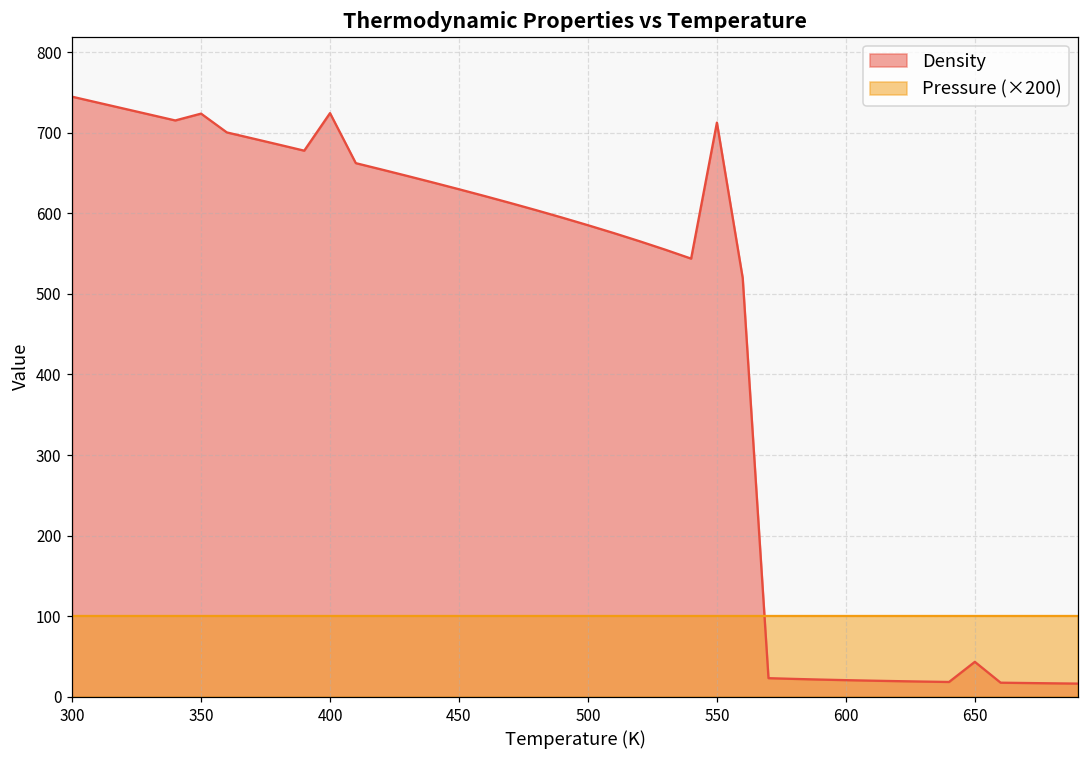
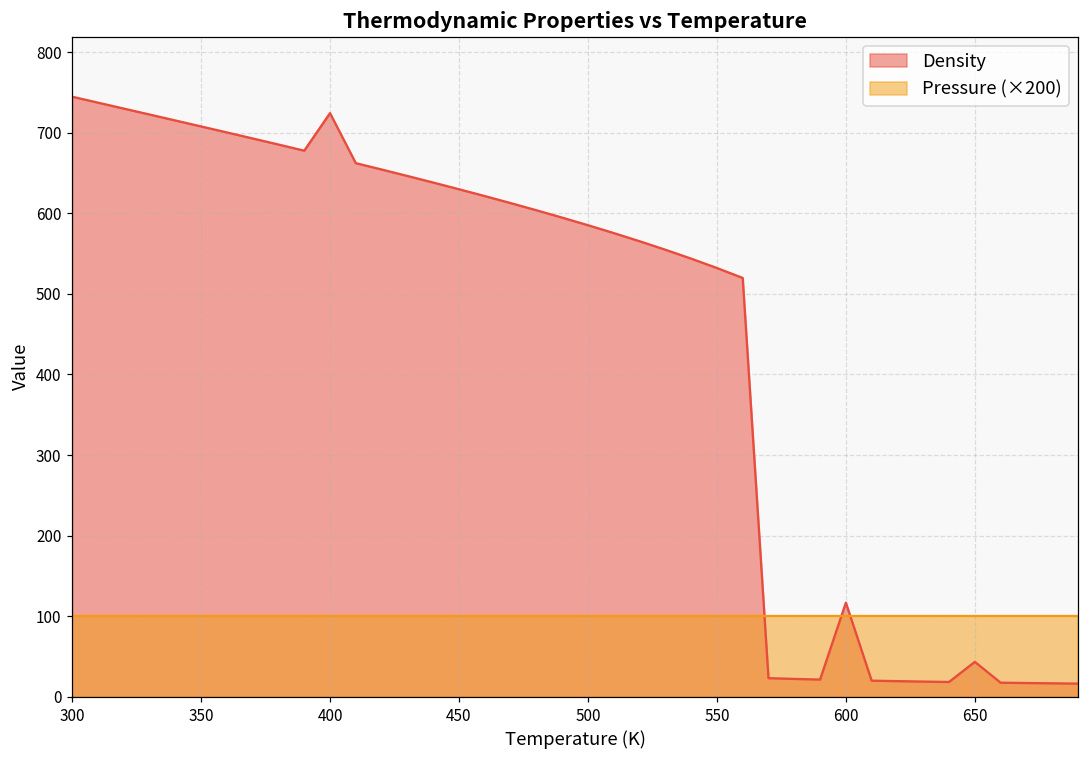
Density, 350: 720 -> 710
Density, 550: 710 -> 530
Density, 600: 20 -> 120
